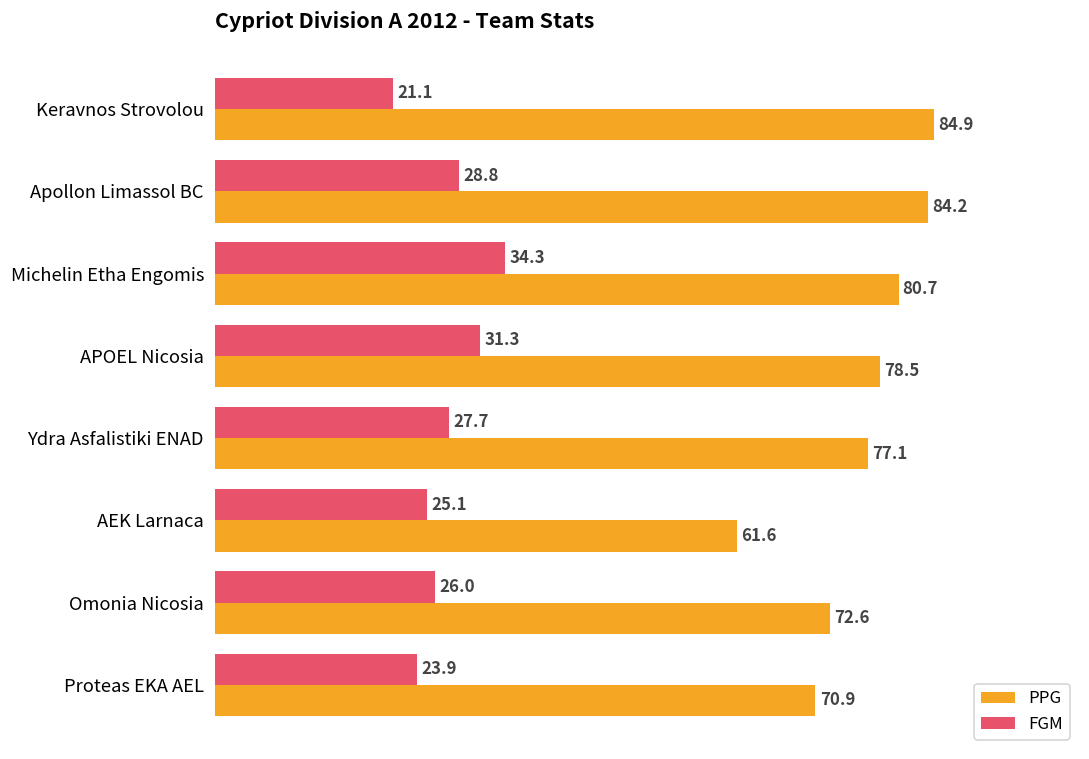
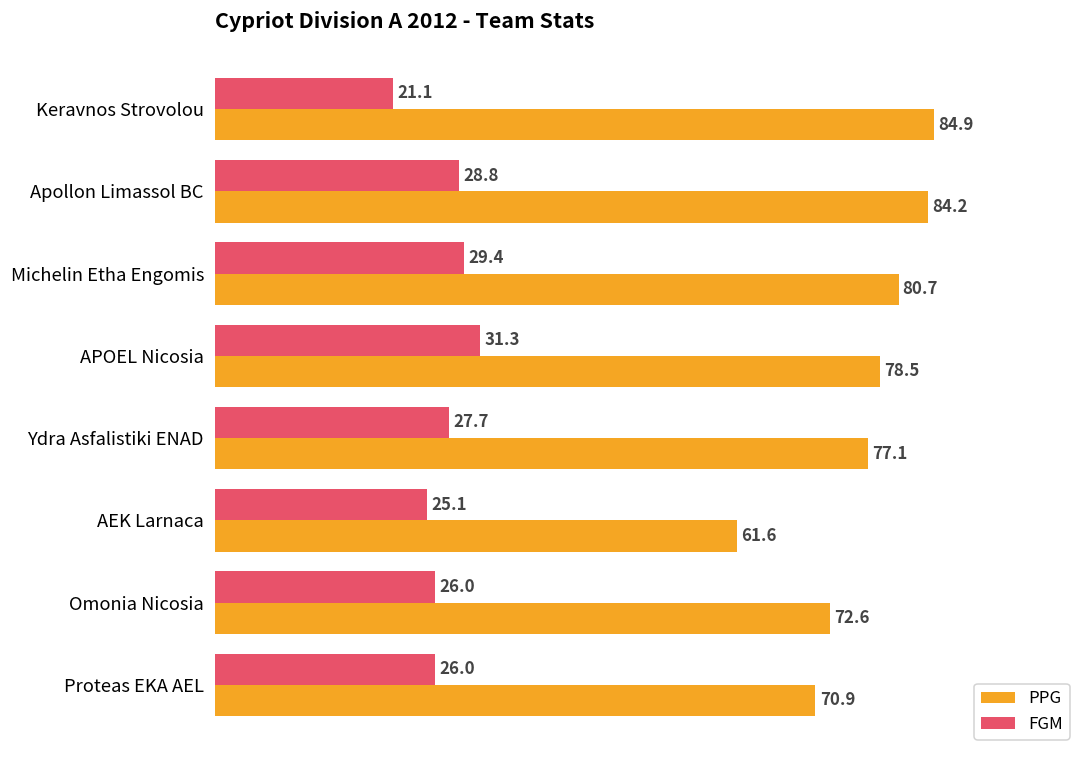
FGM, Michelin Etha Engomis: 34.3 -> 29.4
FGM, Proteas EKA AEL: 23.9 -> 26.0
